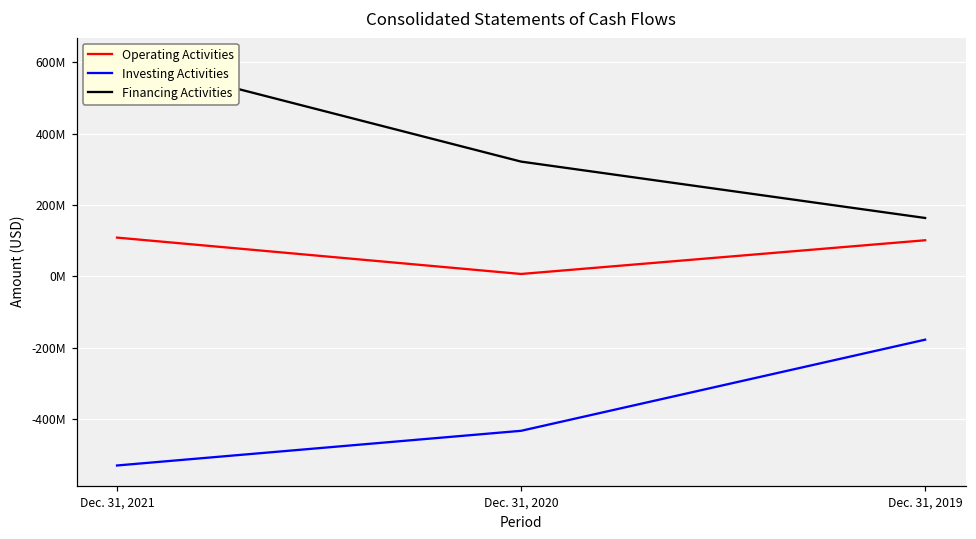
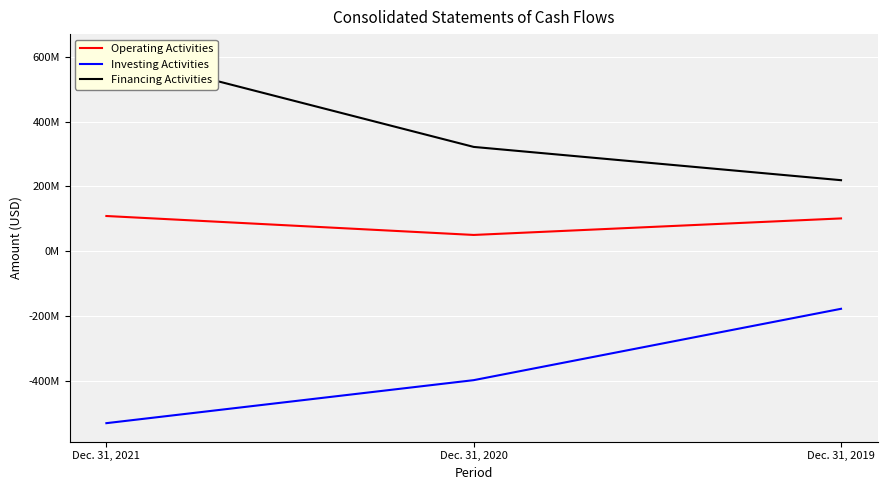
Operating Activities, Dec. 31, 2020: 10000000 -> 50000000
Investing Activities, Dec. 31, 2020: -430000000 -> -400000000
Financing Activities, Dec. 31, 2019: 160000000 -> 220000000
